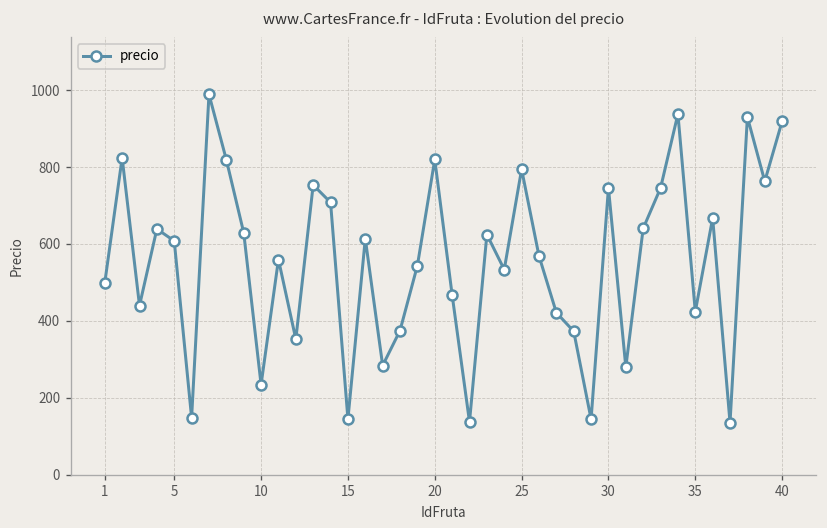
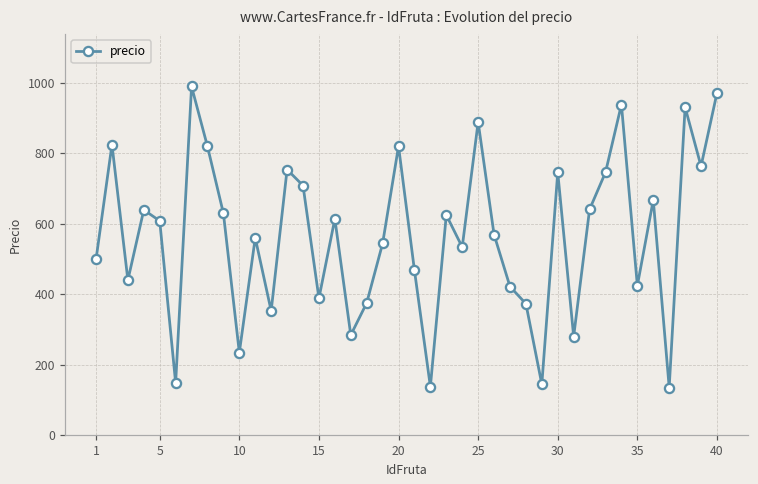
15: 140 -> 390
25: 790 -> 890
40: 920 -> 970
